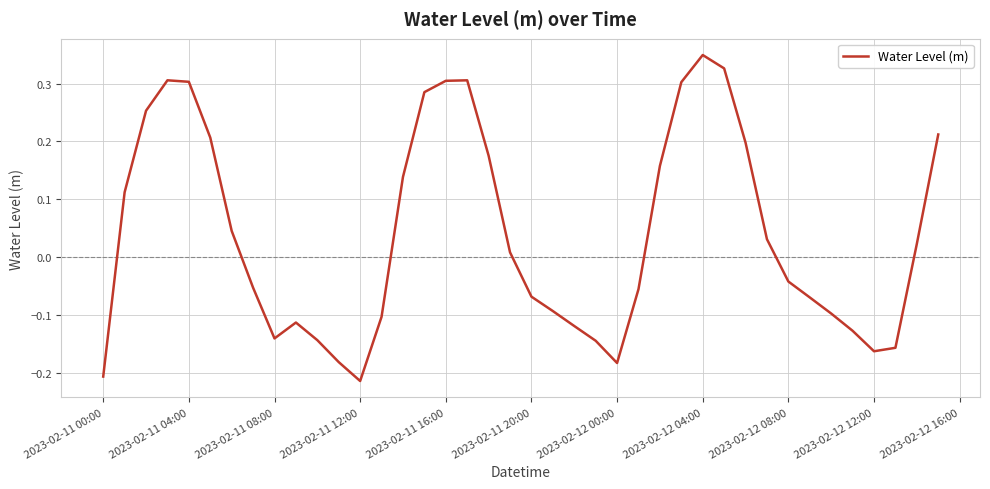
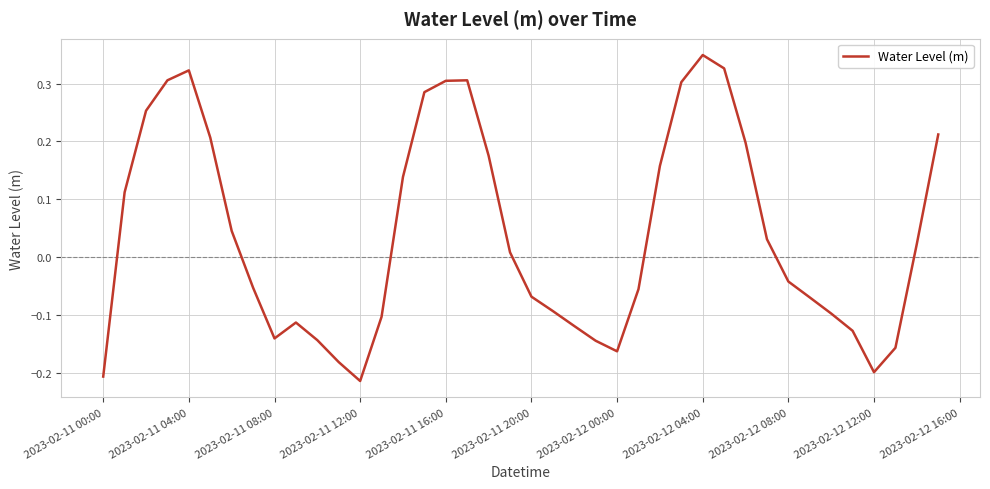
2023-02-11 04:00: 0.30 -> 0.32
2023-02-12 00:00: -0.18 -> -0.16
2023-02-12 12:00: -0.16 -> -0.20
